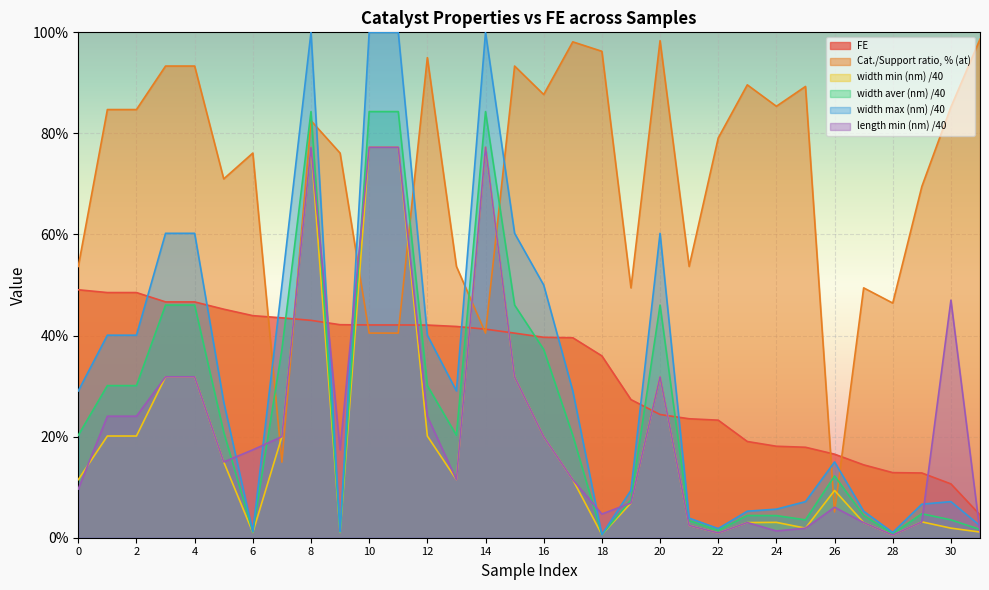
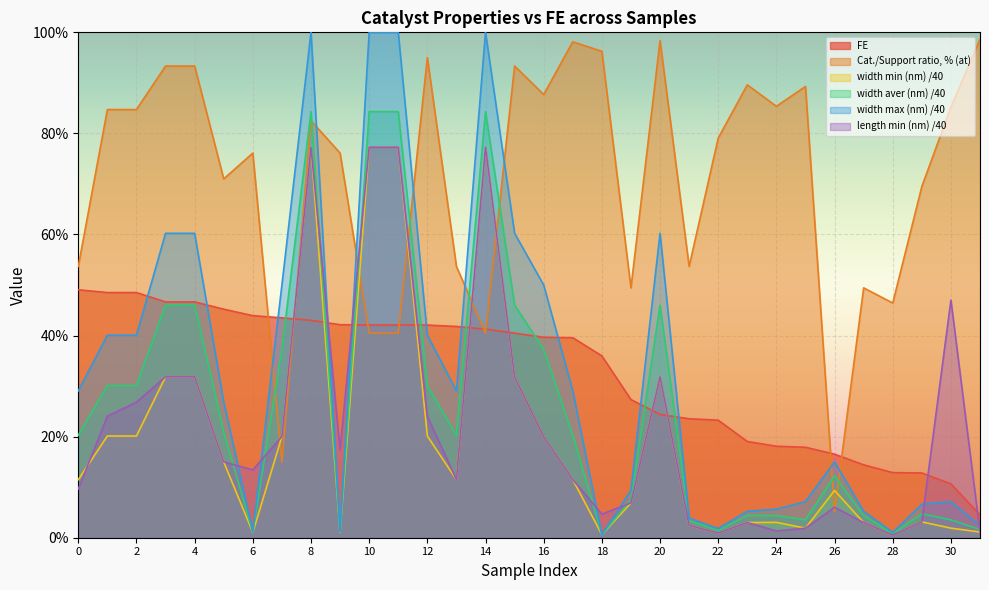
length min (nm) /40, 2: 24% -> 27%
length min (nm) /40, 6: 17% -> 13%
